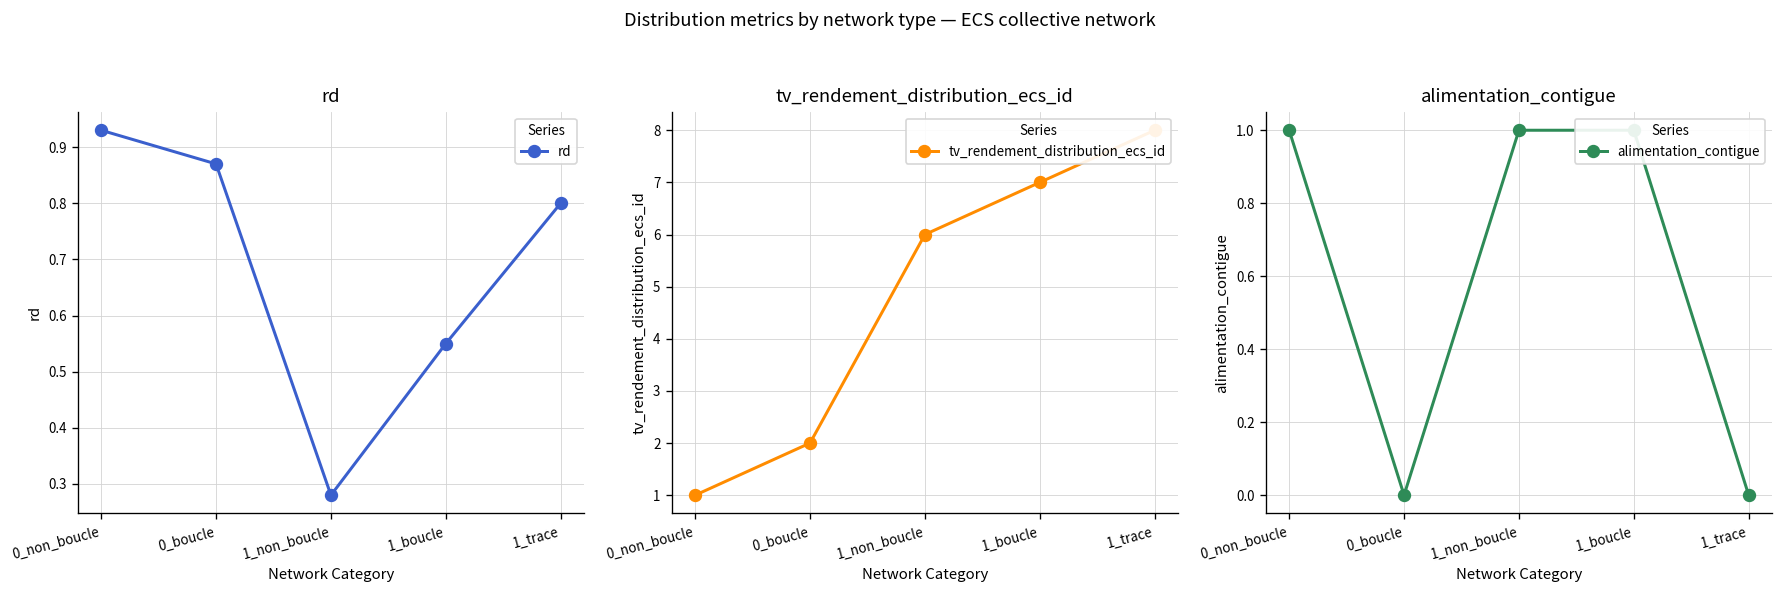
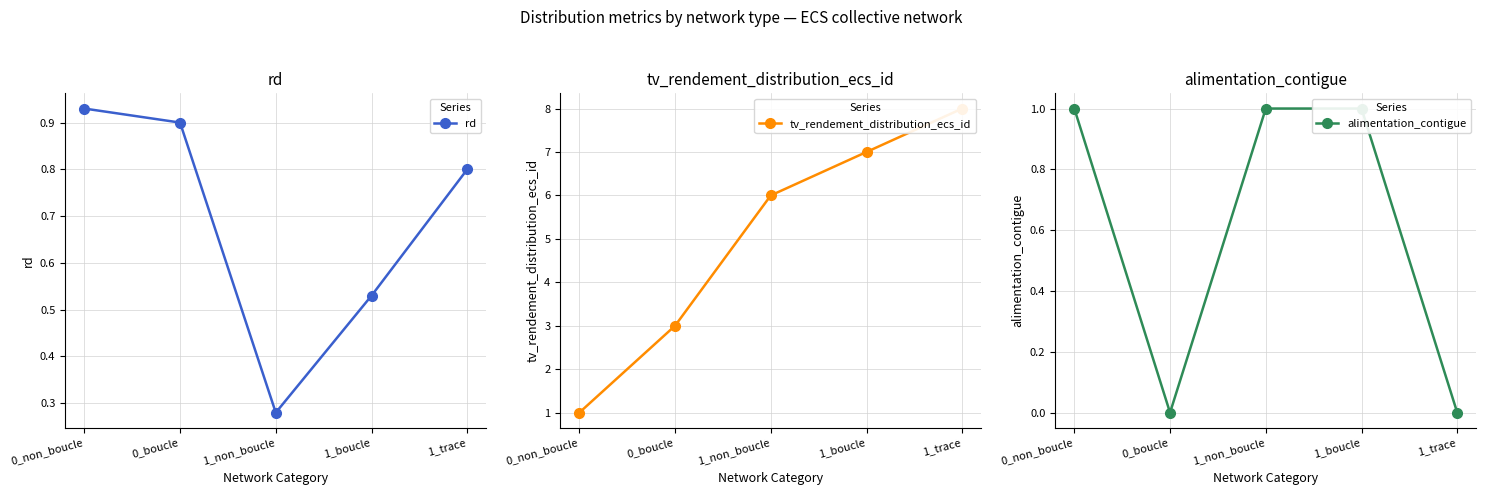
rd, 0_boucle: 0.87 -> 0.90
rd, 1_boucle: 0.55 -> 0.53
tv_rendement_distribution_ecs_id, 0_boucle: 2 -> 3
